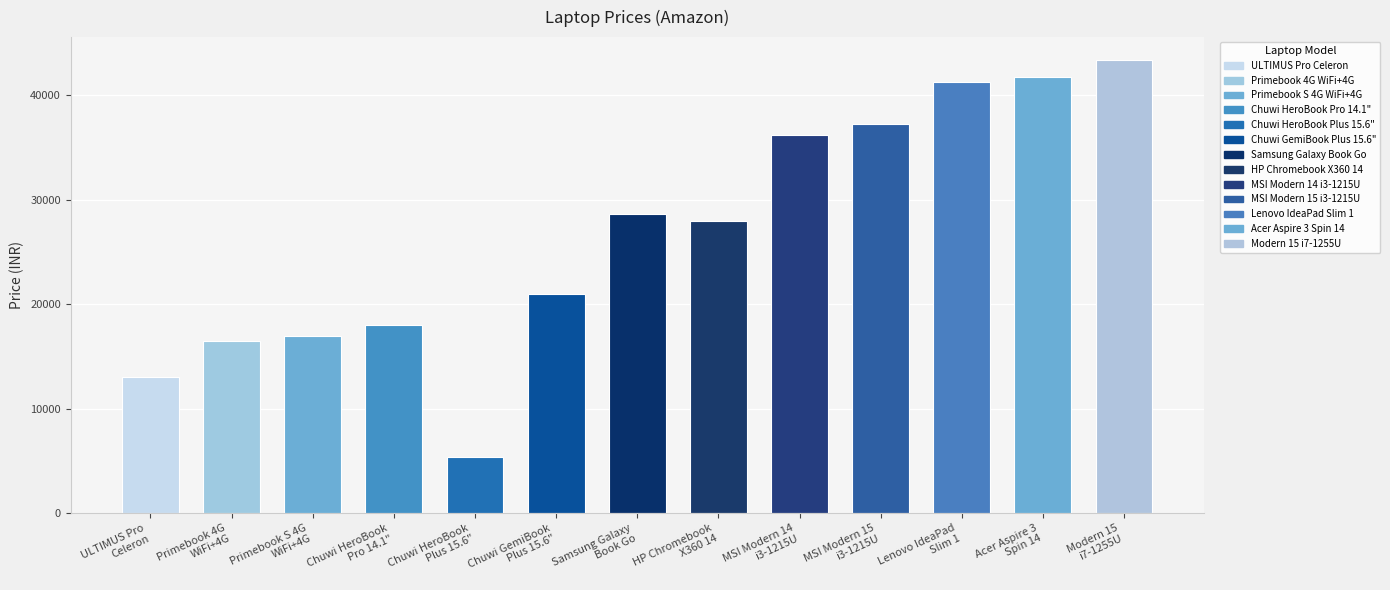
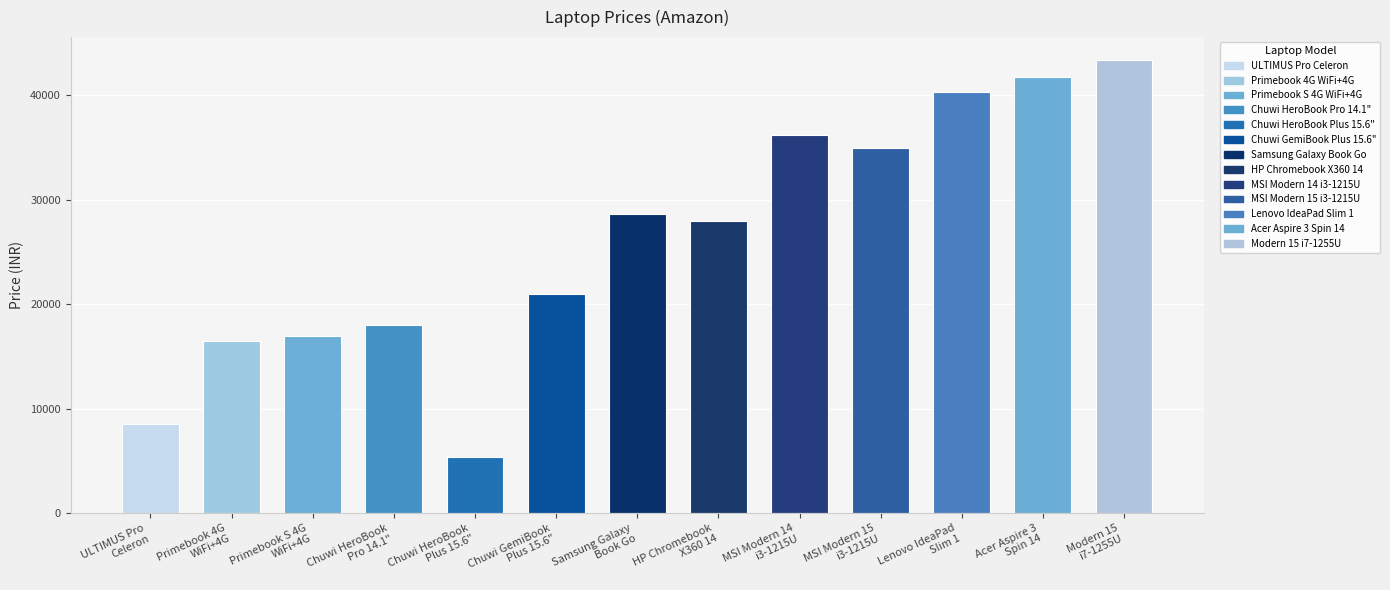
ULTIMUS Pro Celeron: 13000 -> 8500
MSI Modern 15 i3-1215U: 37200 -> 34900
Lenovo IdeaPad Slim 1: 41300 -> 40300
